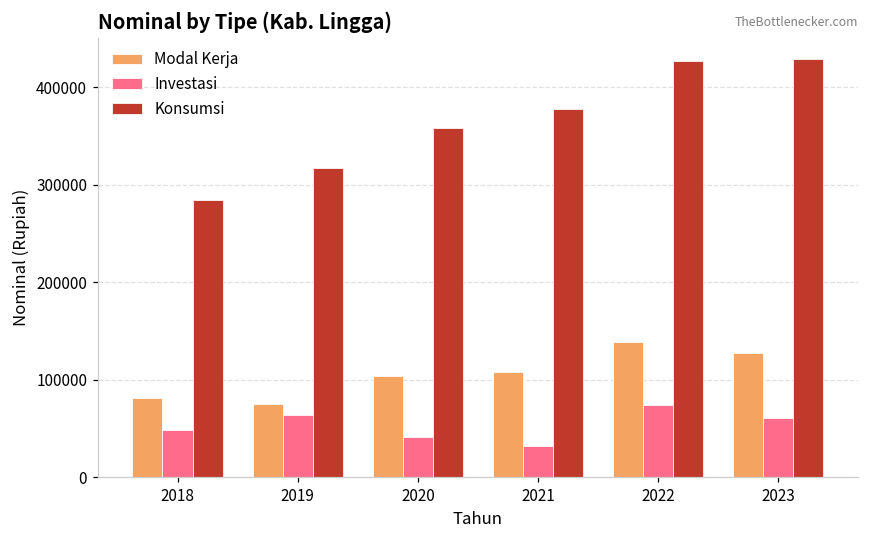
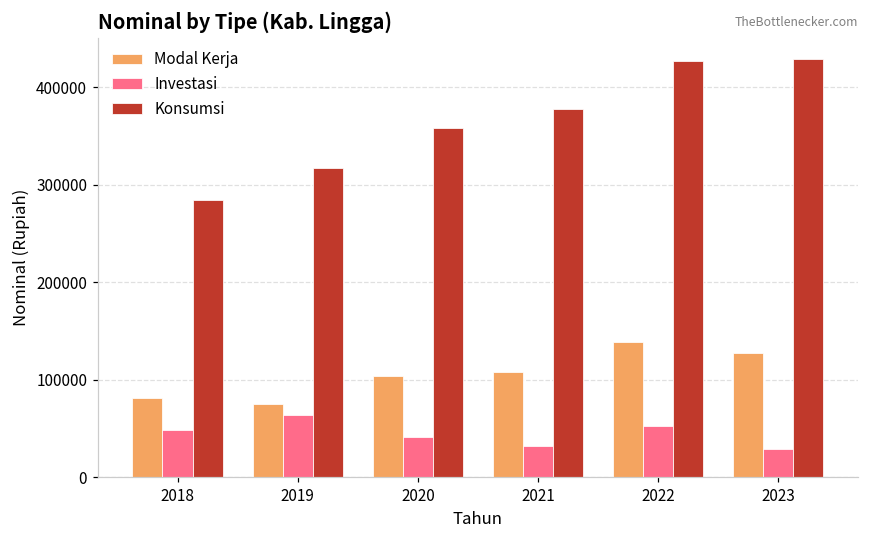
Investasi, 2022: 70000 -> 50000
Investasi, 2023: 60000 -> 30000
